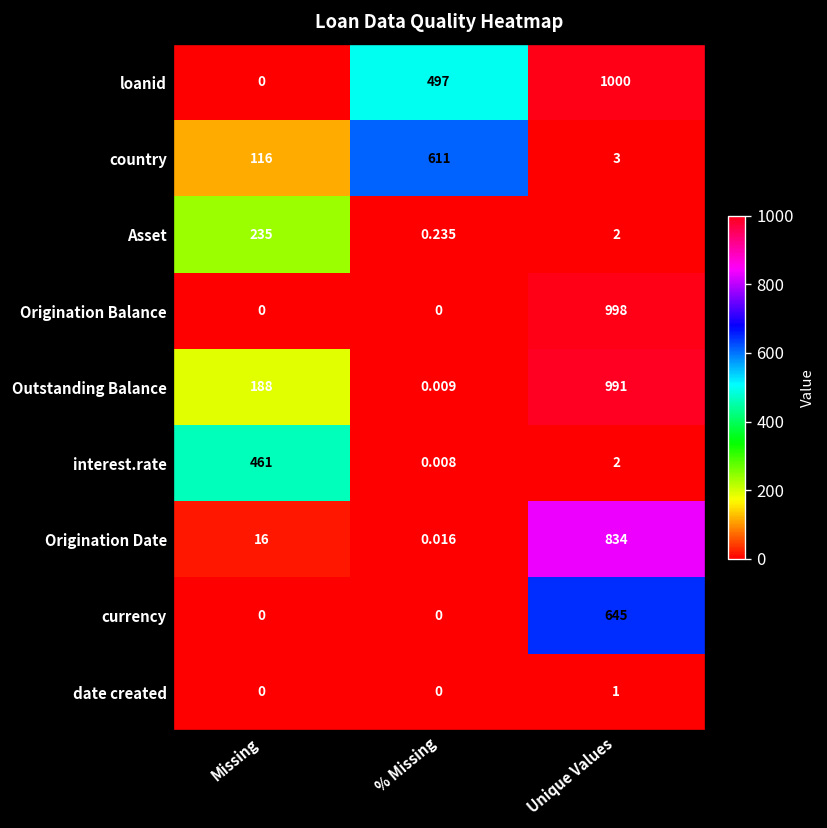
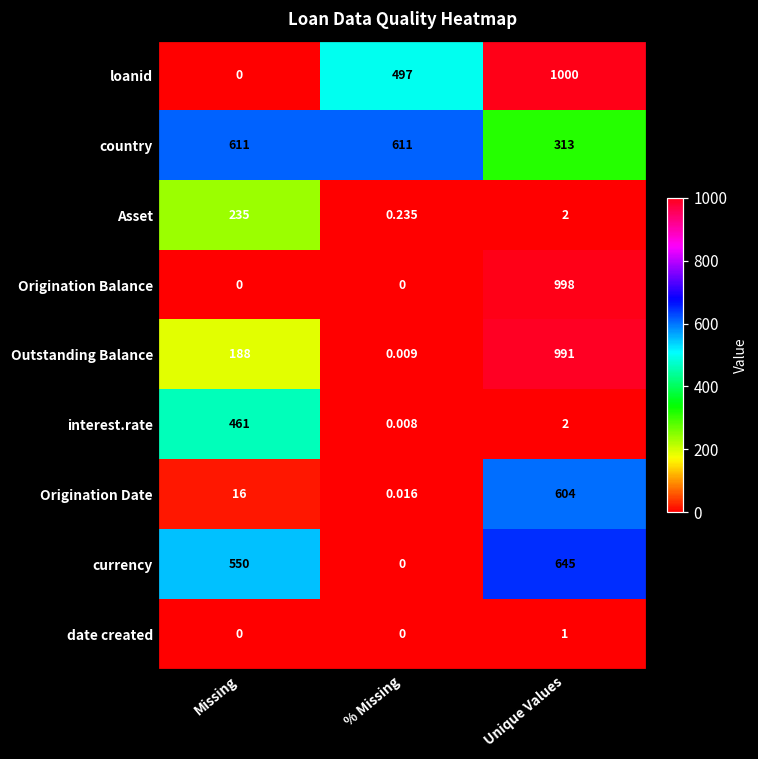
country, Missing: 116 -> 611
country, Unique Values: 3 -> 313
Origination Date, Unique Values: 834 -> 604
currency, Missing: 0 -> 550
